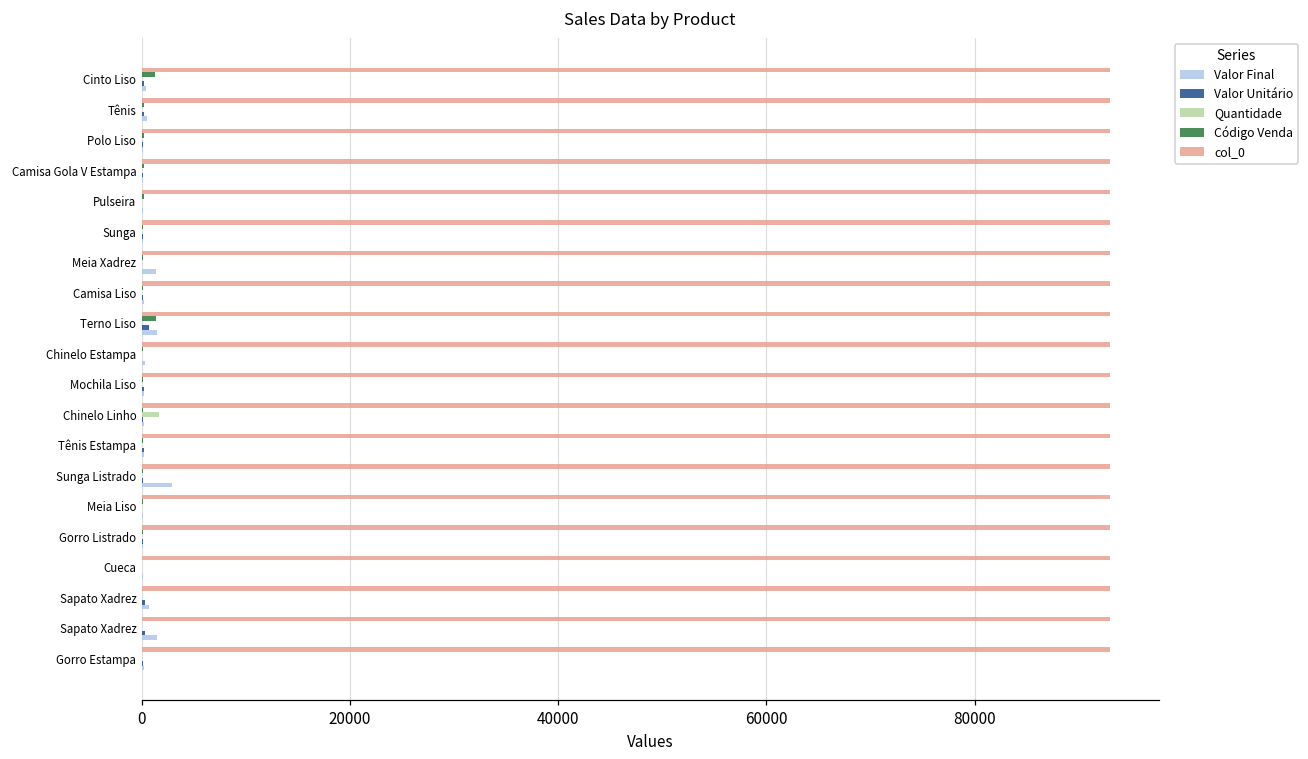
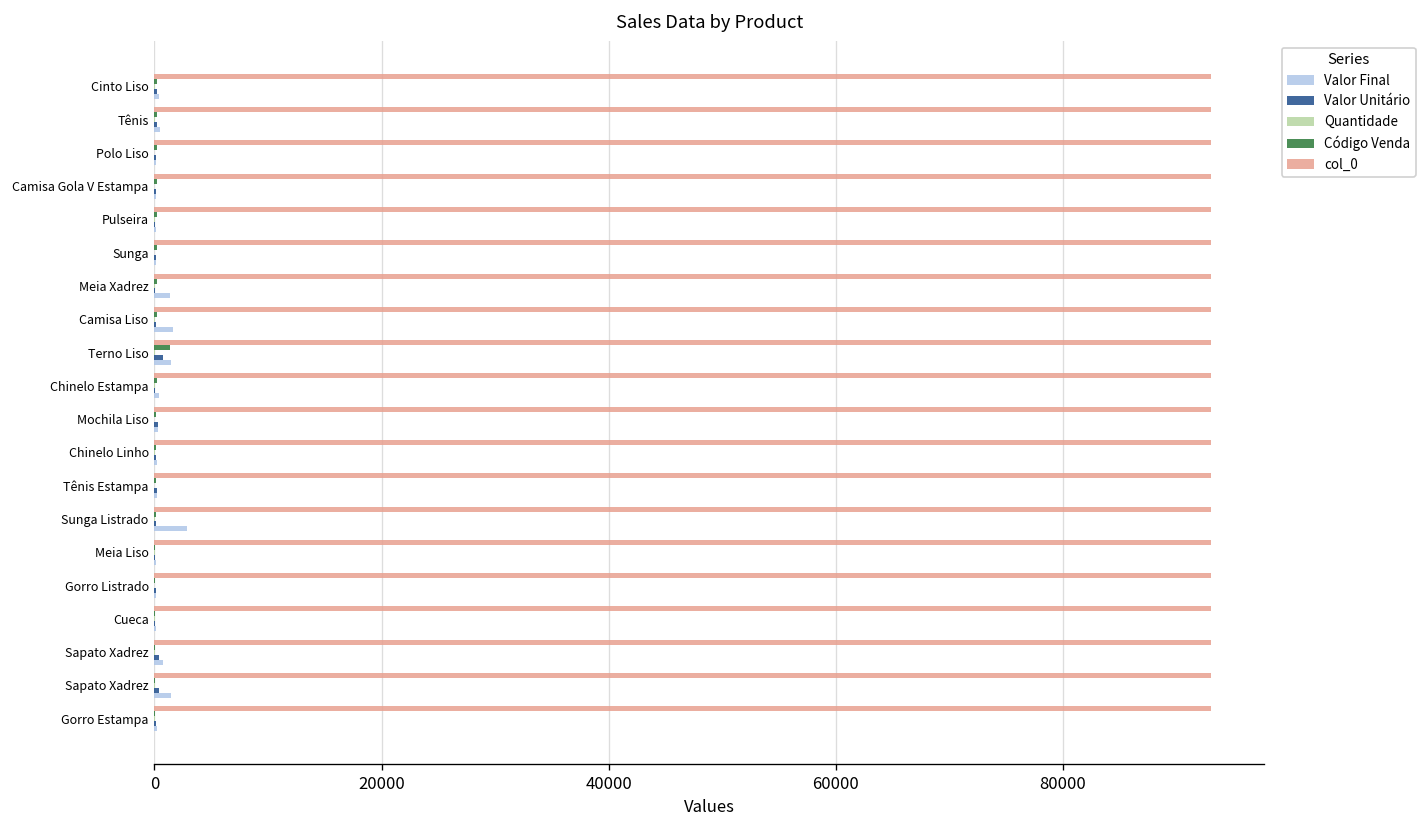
Código Venda, Cinto Liso: 1000 -> 0
Valor Final, Camisa Liso: 0 -> 2000
Quantidade, Chinelo Linho: 2000 -> 0
